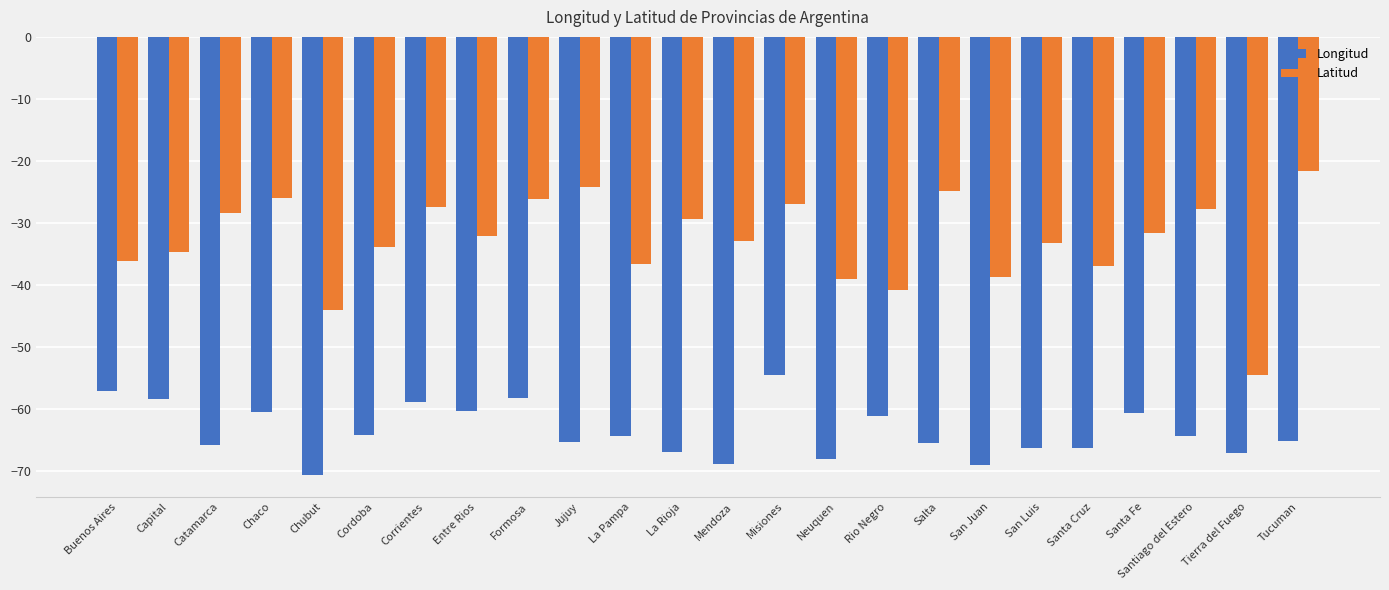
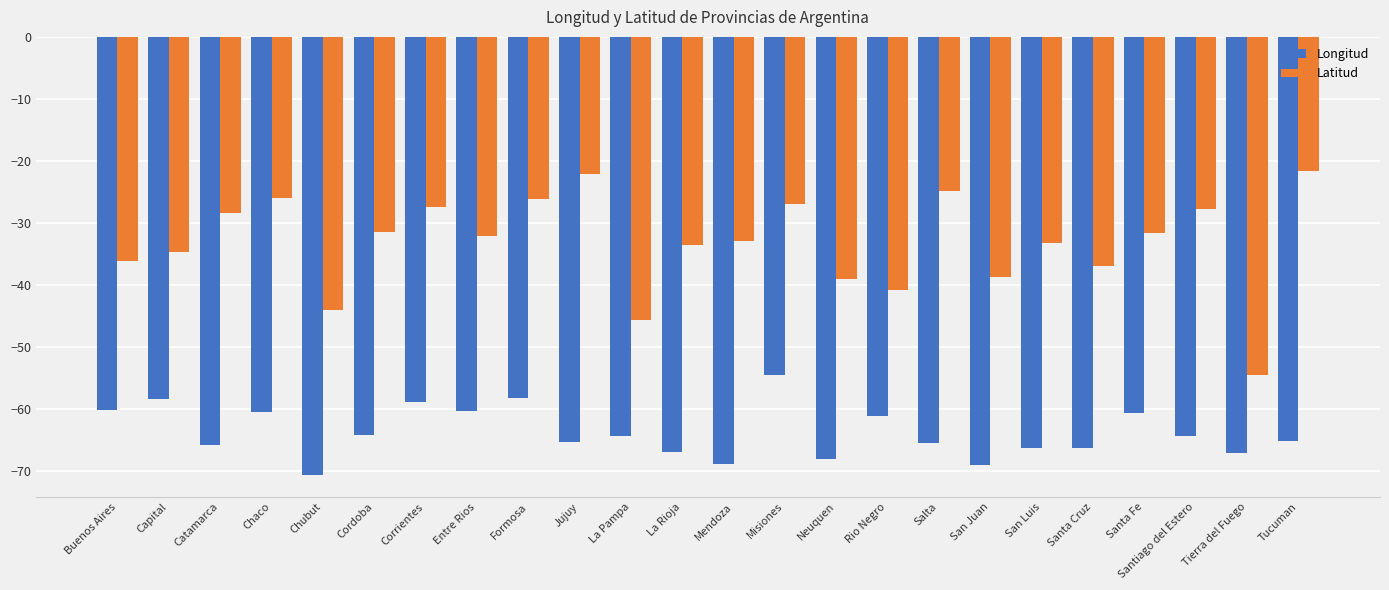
Longitud, Buenos Aires: -57 -> -60
Latitud, Cordoba: -34 -> -31
Latitud, Jujuy: -24 -> -22
Latitud, La Pampa: -37 -> -46
Latitud, La Rioja: -29 -> -34
